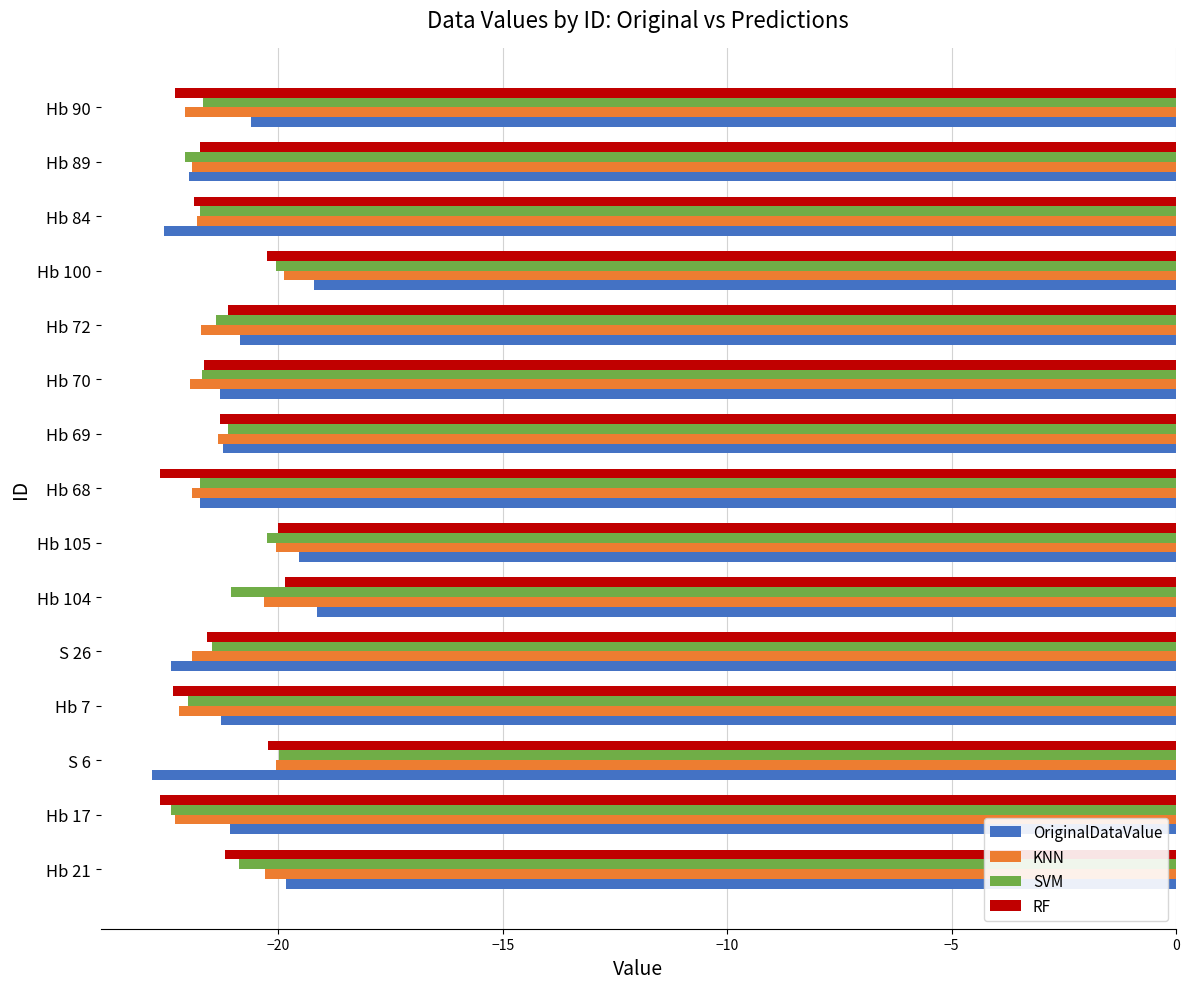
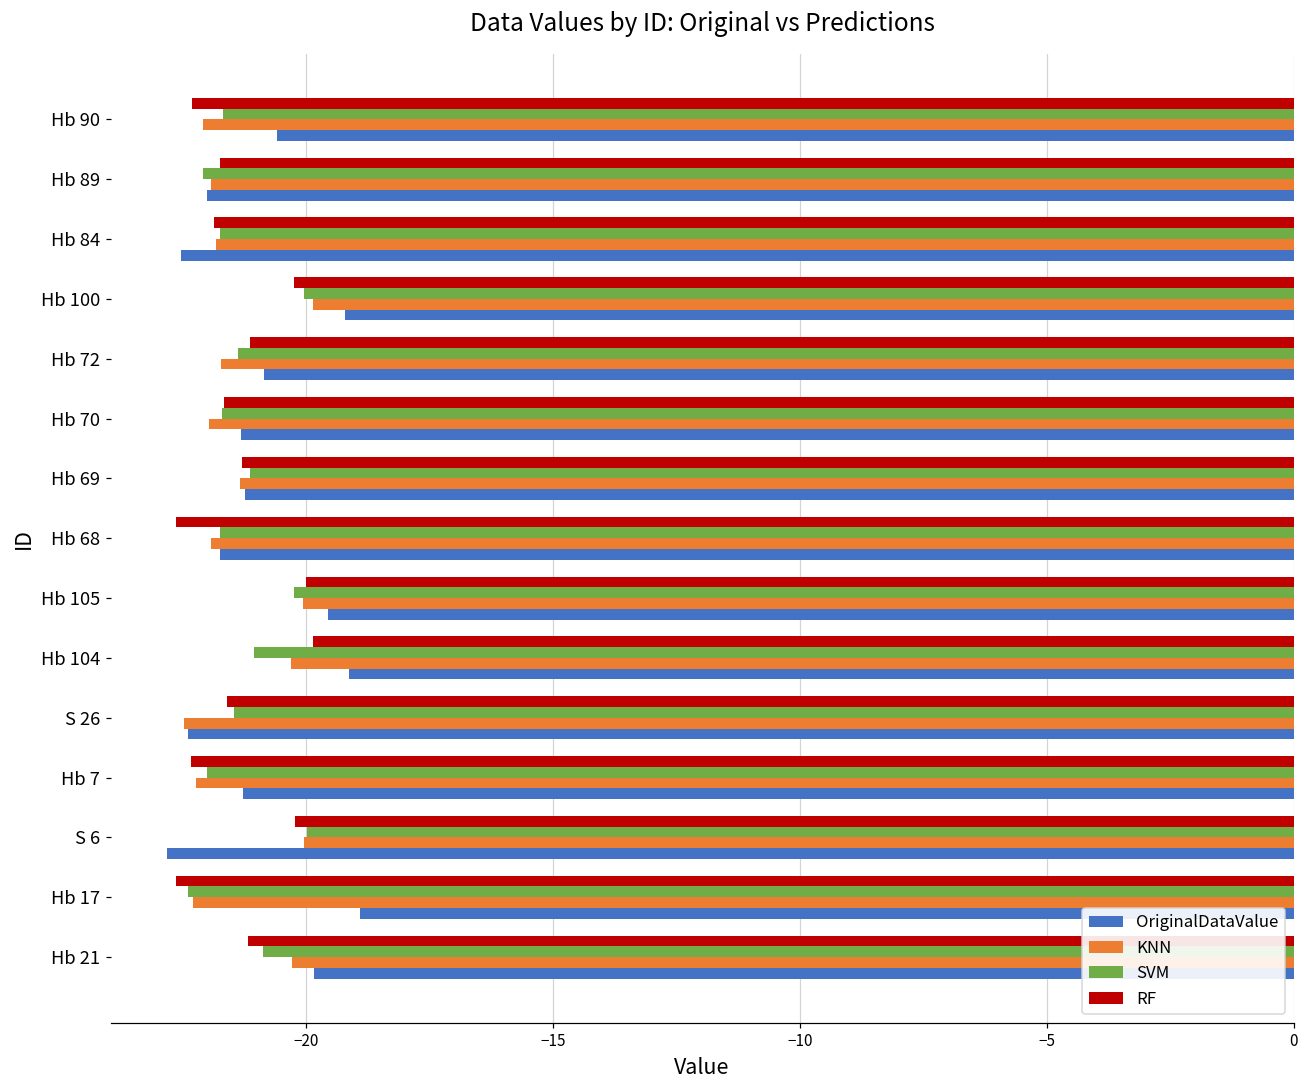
KNN, S 26: -21.9 -> -22.5
OriginalDataValue, Hb 17: -21.1 -> -18.9
